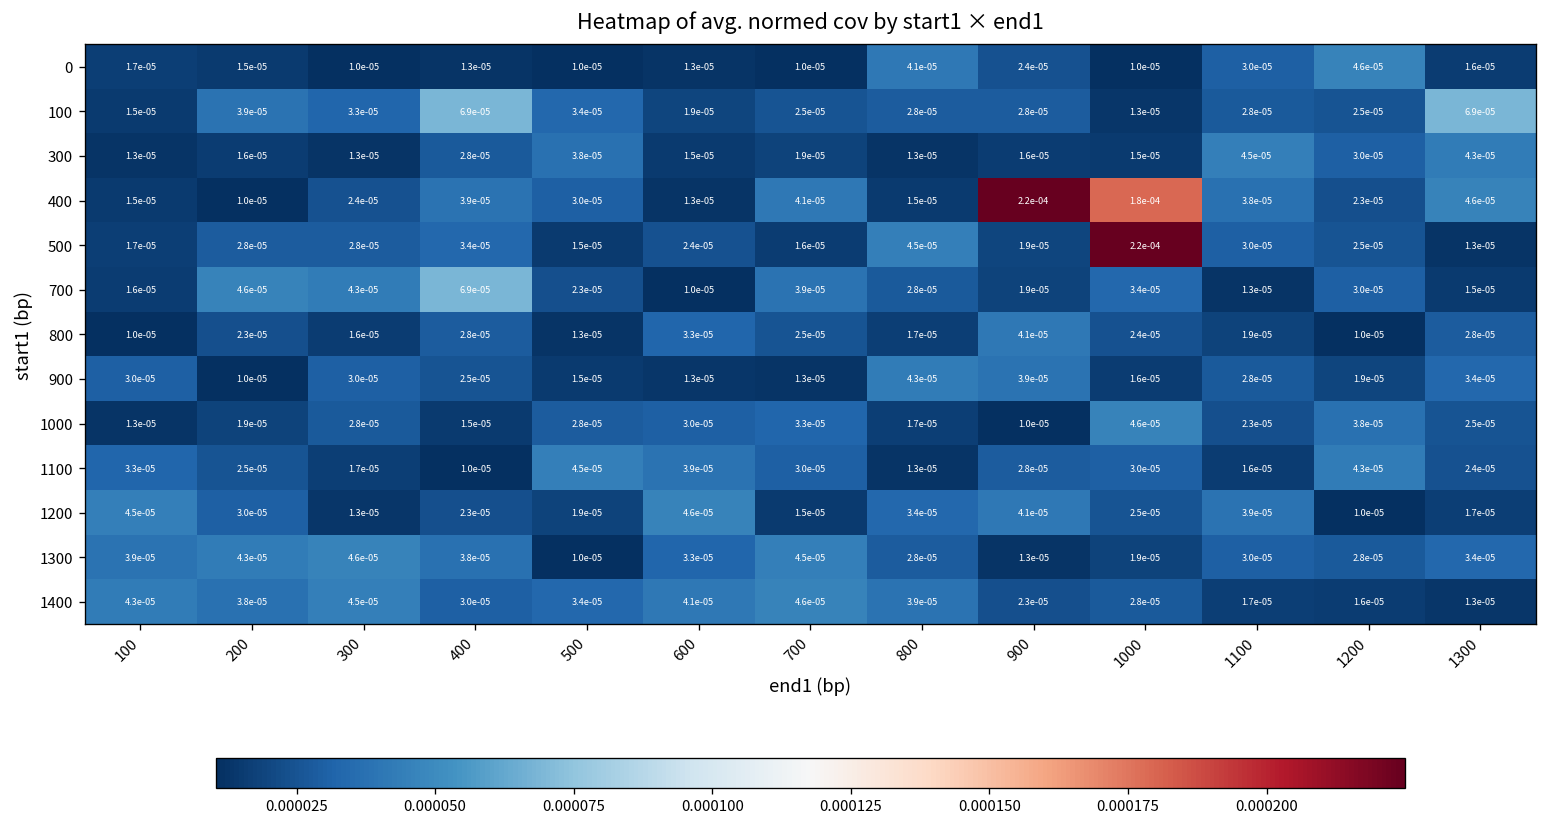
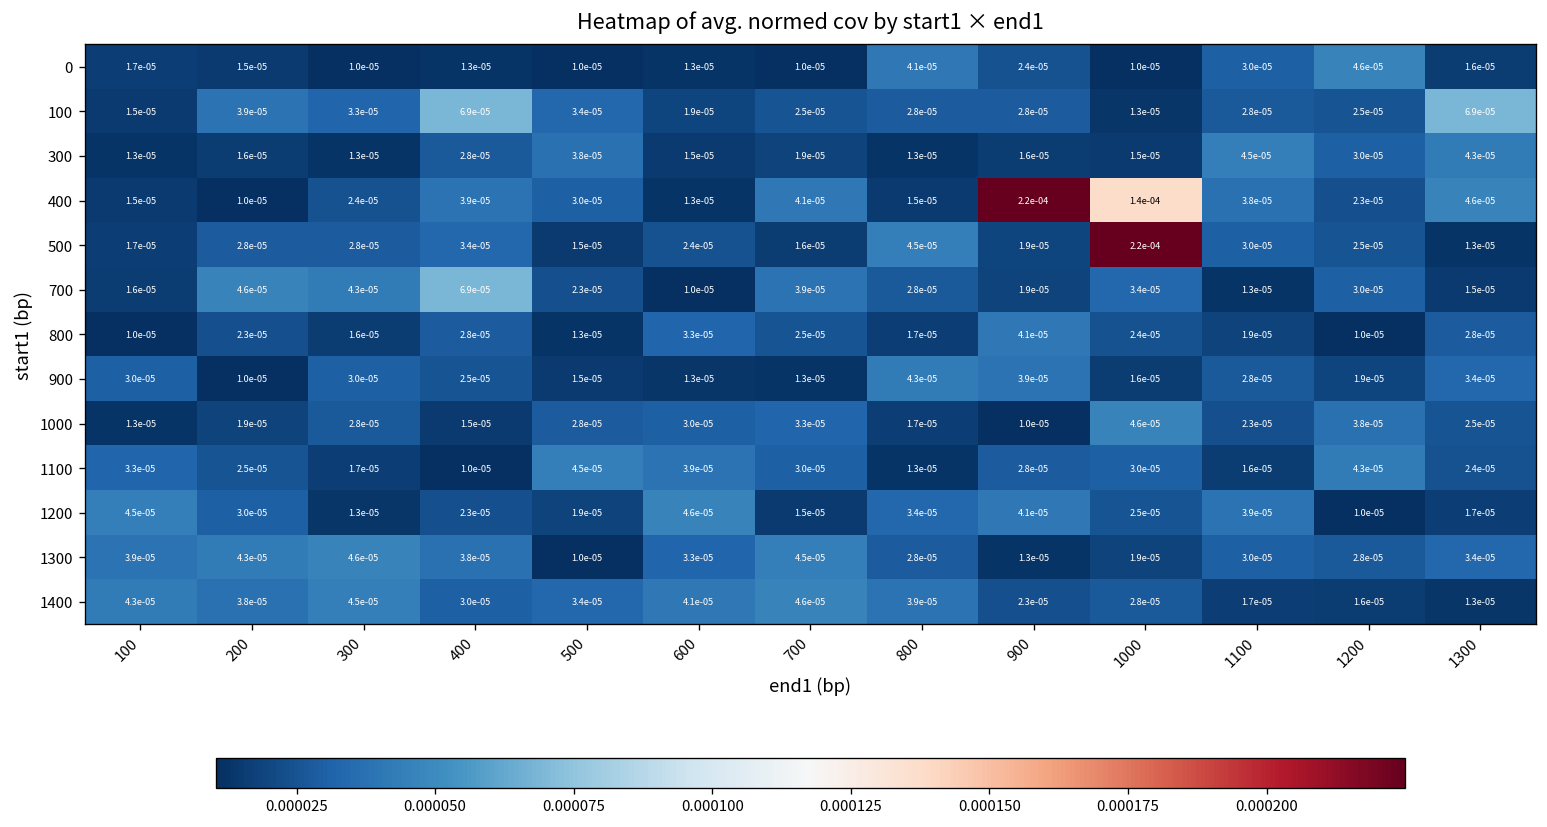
400, 1000: 1.8e-04 -> 1.4e-04
